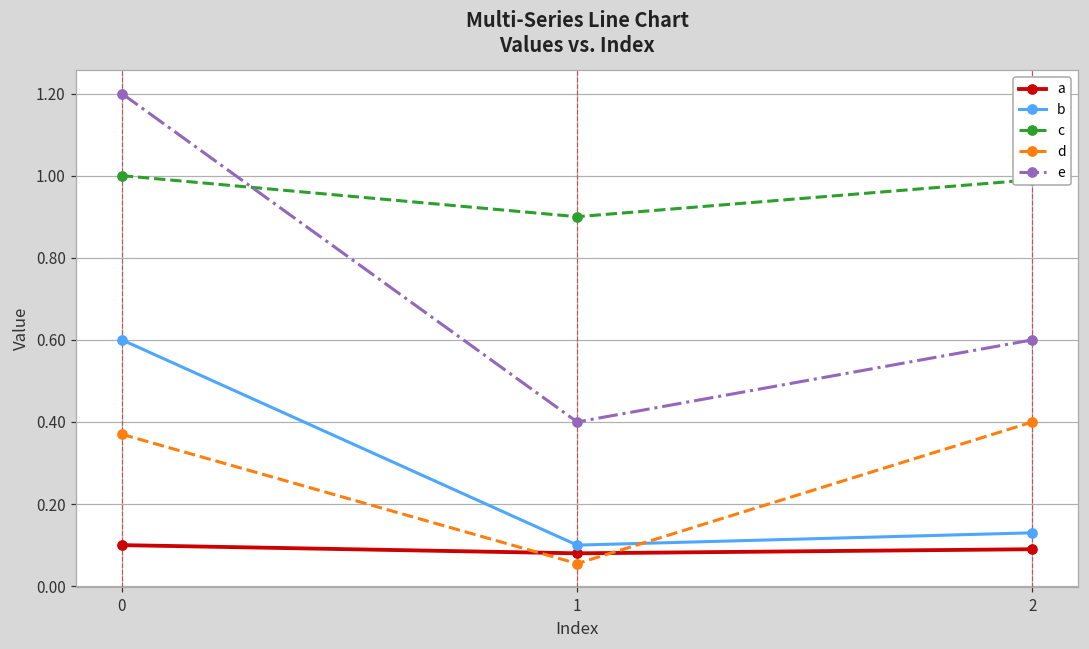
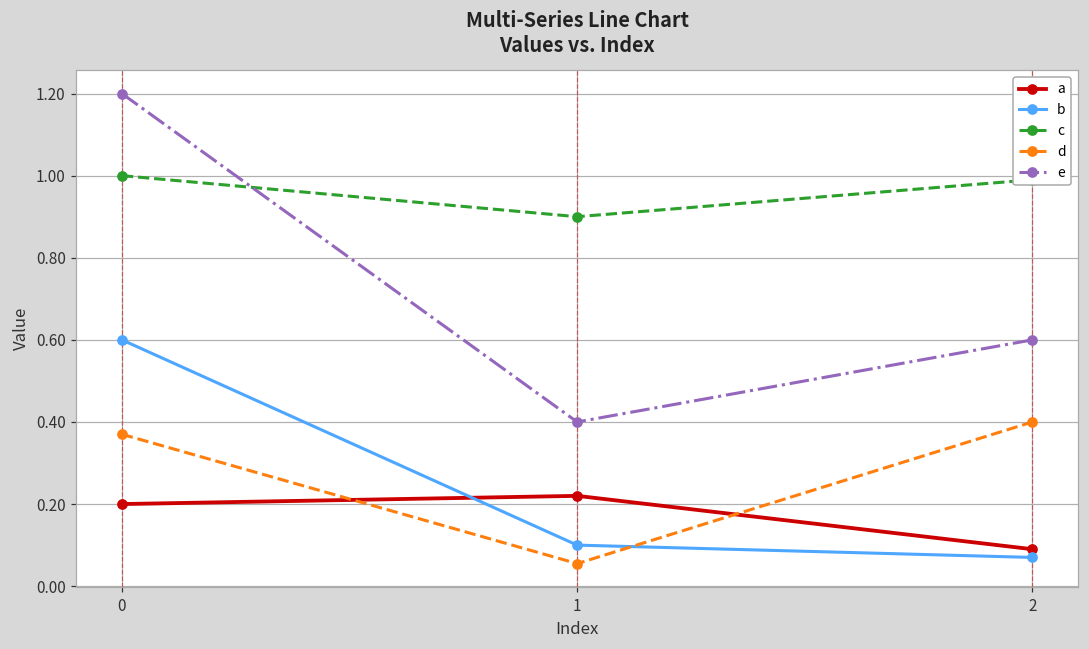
a, 0: 0.1 -> 0.2
a, 1: 0.08 -> 0.22
b, 2: 0.13 -> 0.07
